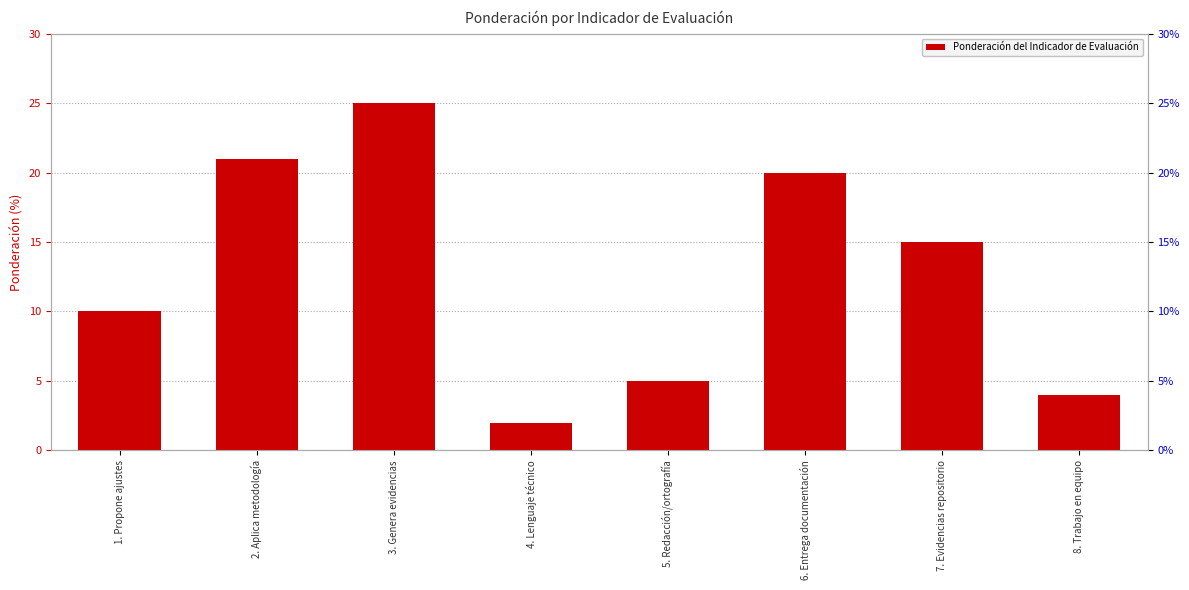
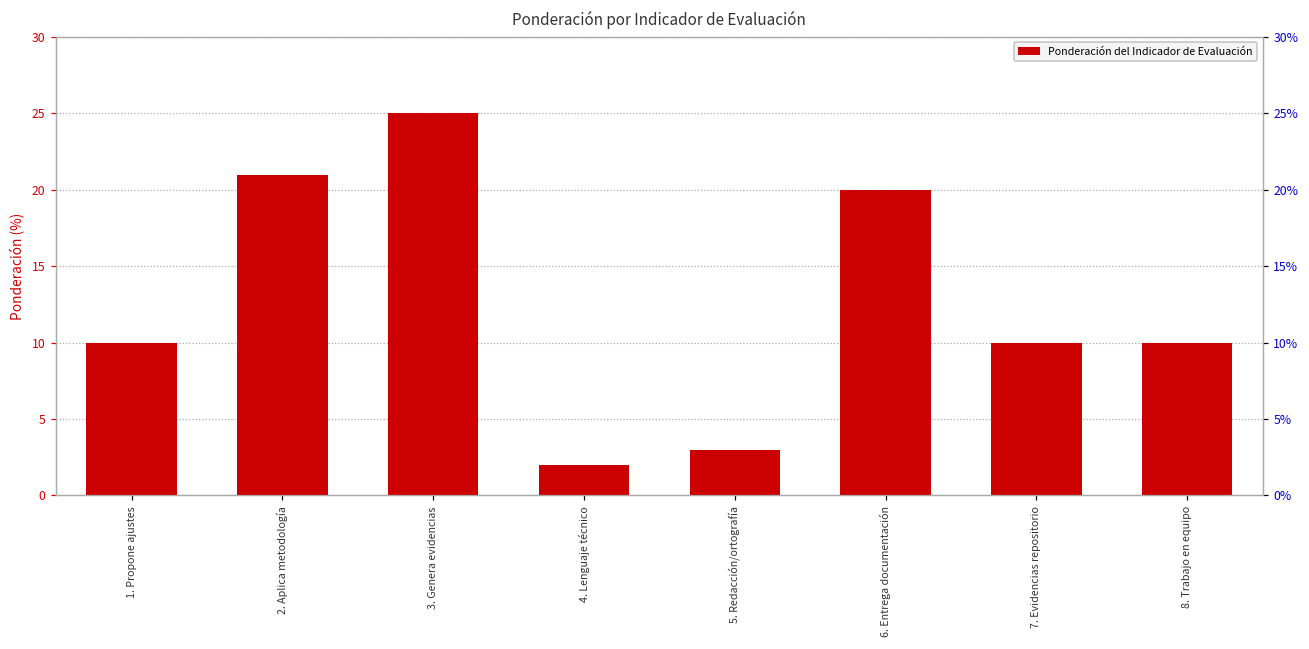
5. Redacción/ortografía: 5 -> 3
7. Evidencias repositorio: 15 -> 10
8. Trabajo en equipo: 4 -> 10
